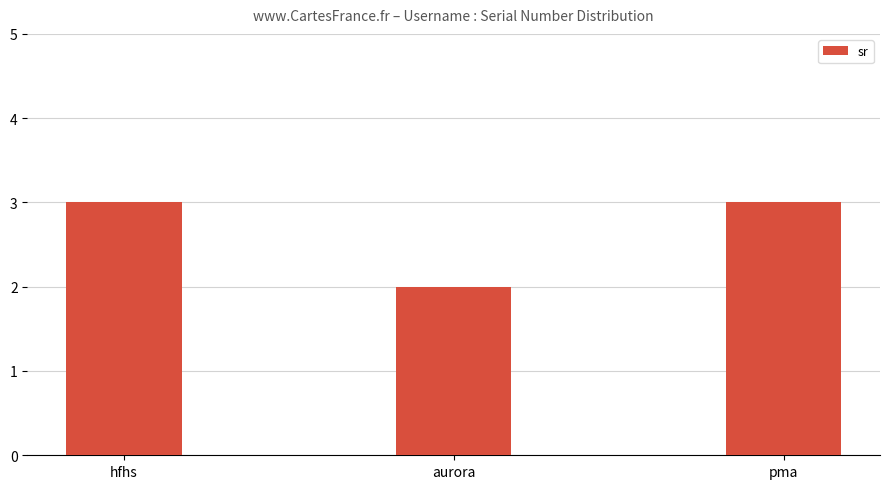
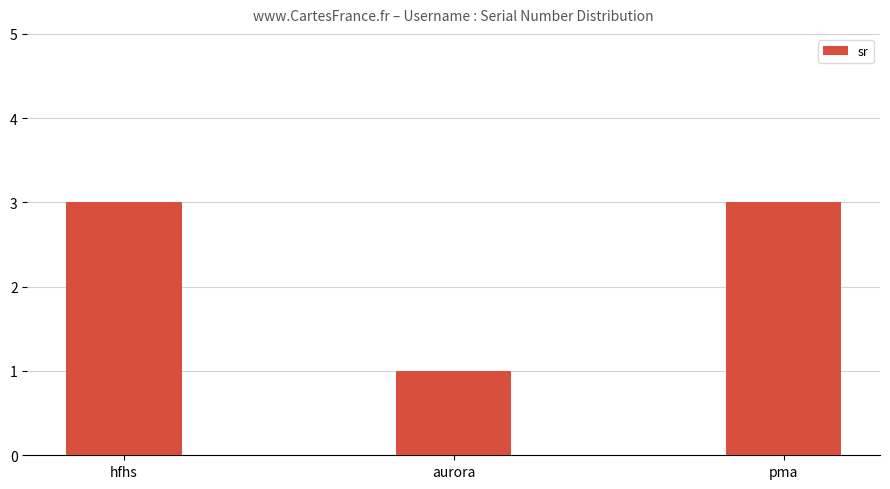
aurora: 2 -> 1
